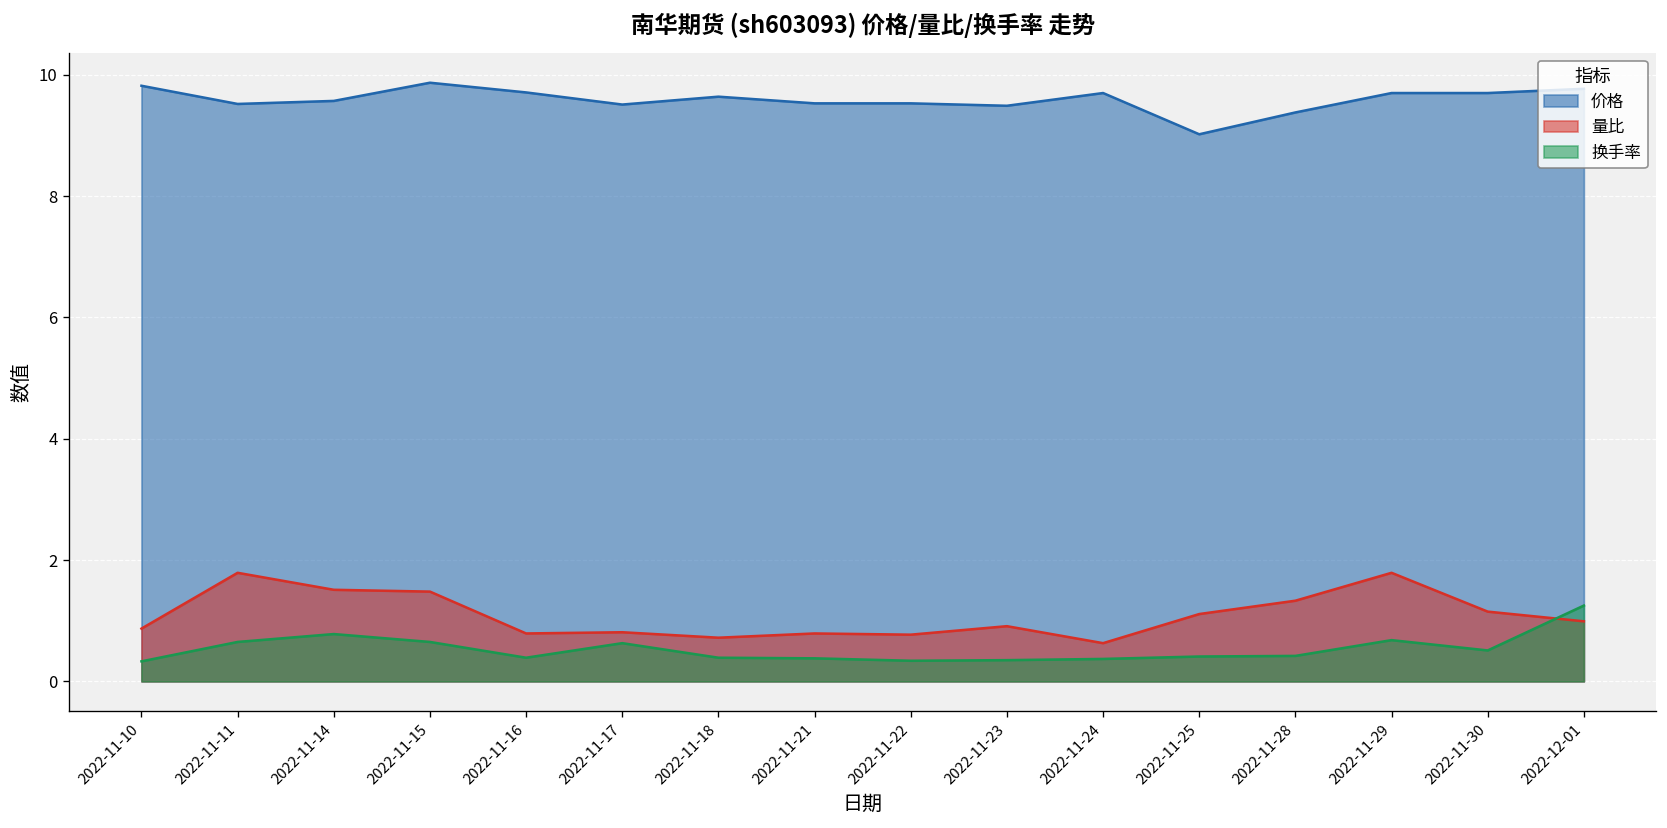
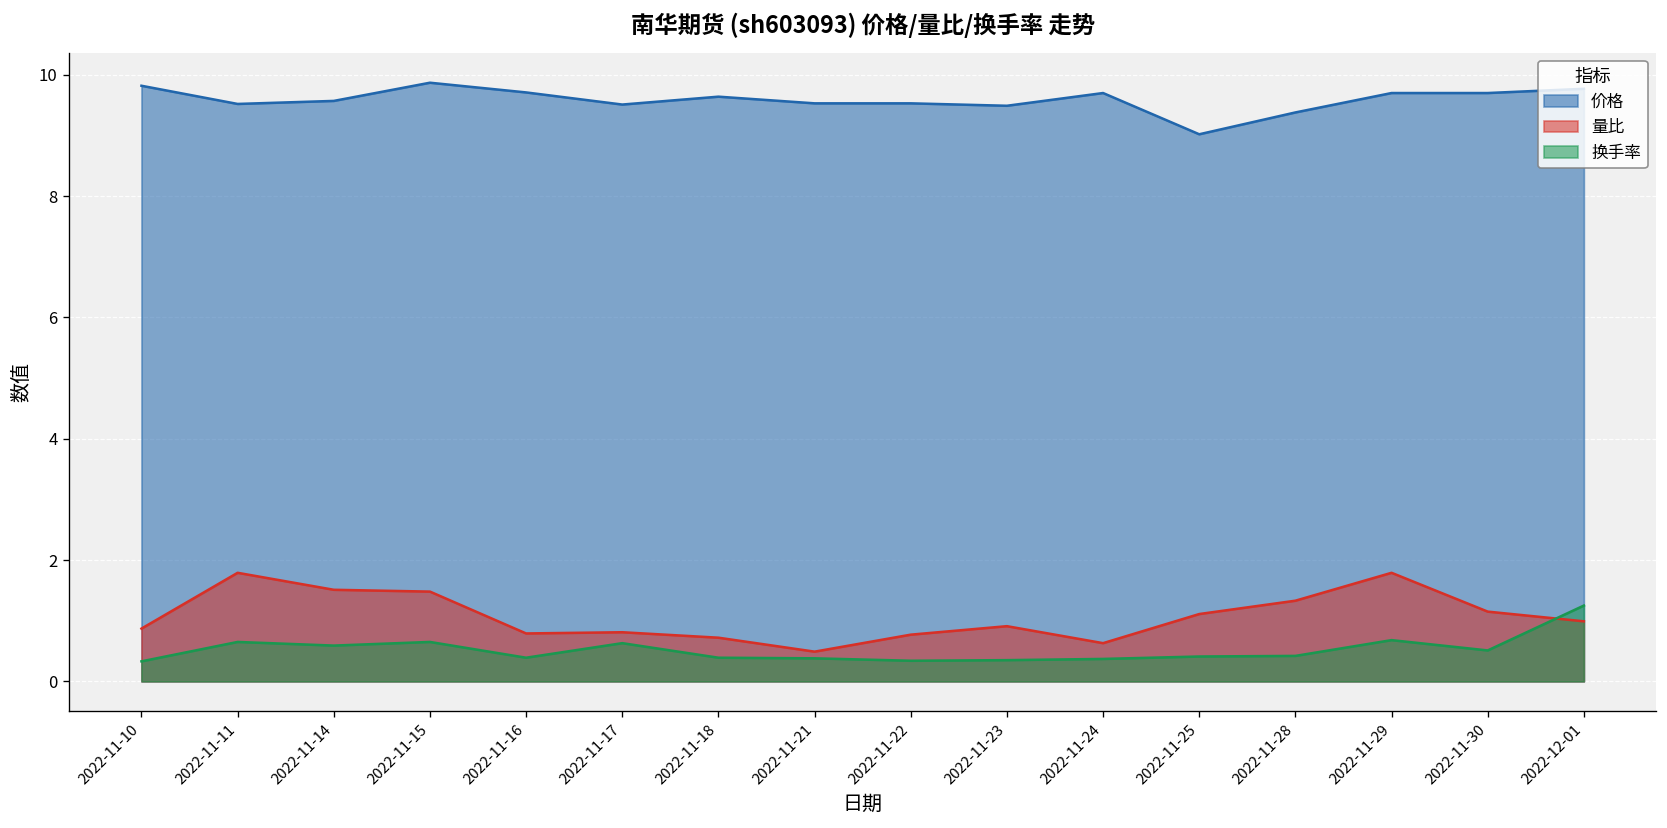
换手率, 2022-11-14: 0.8 -> 0.6
量比, 2022-11-21: 0.8 -> 0.5
